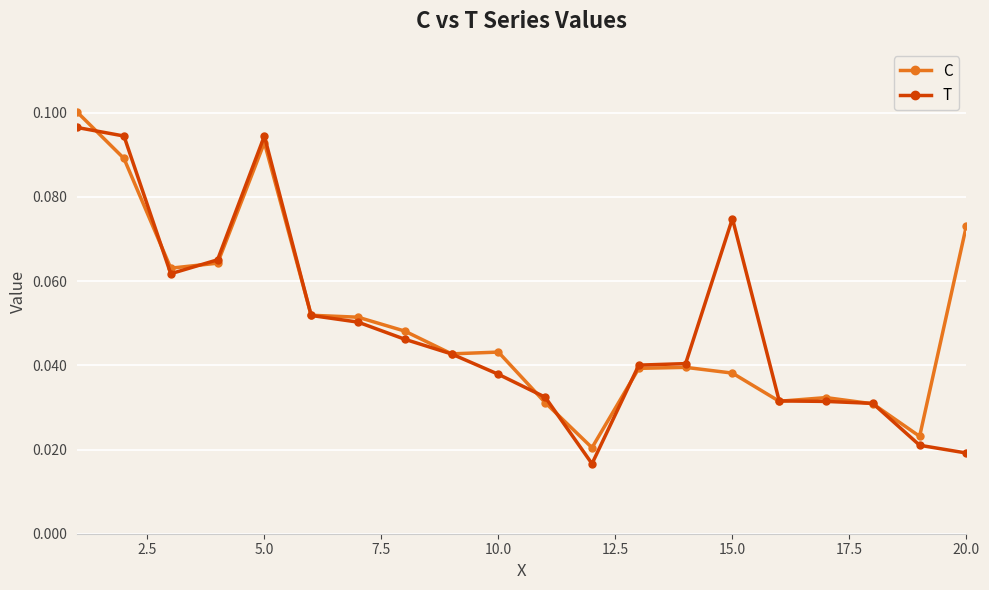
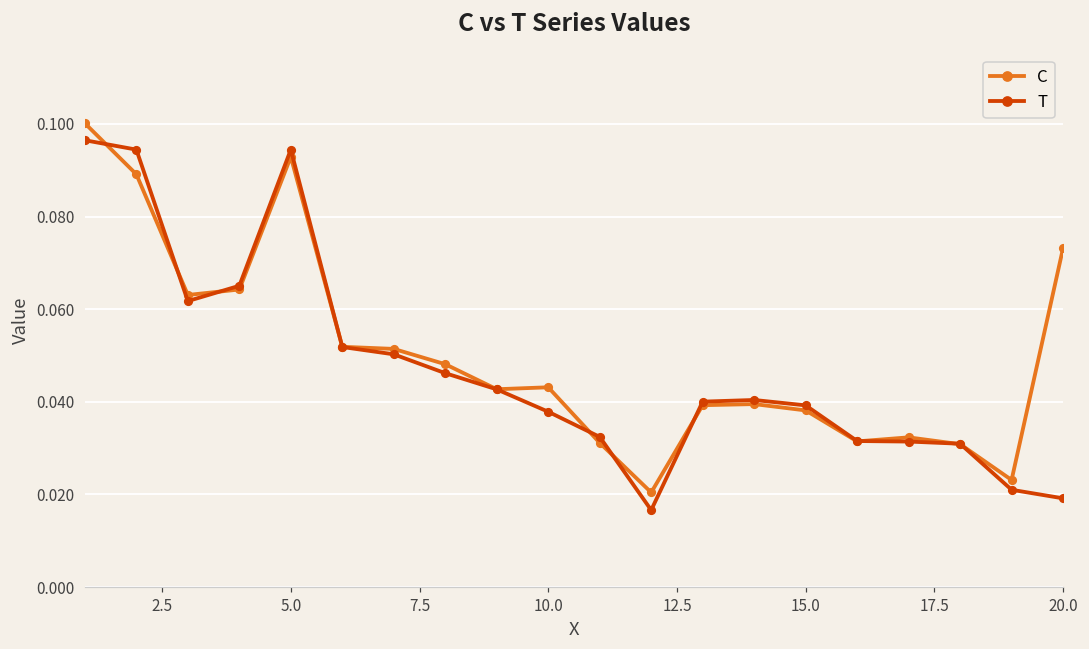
T, 15.0: 0.075 -> 0.039
